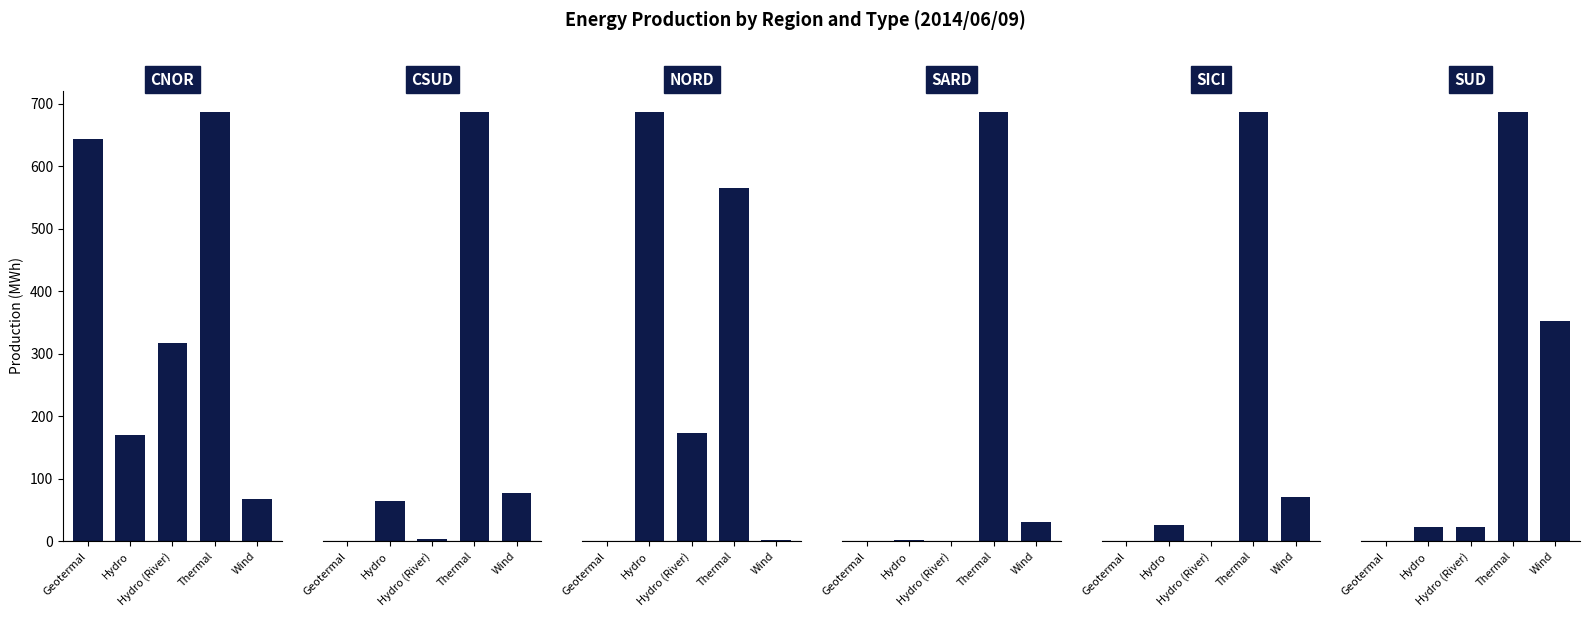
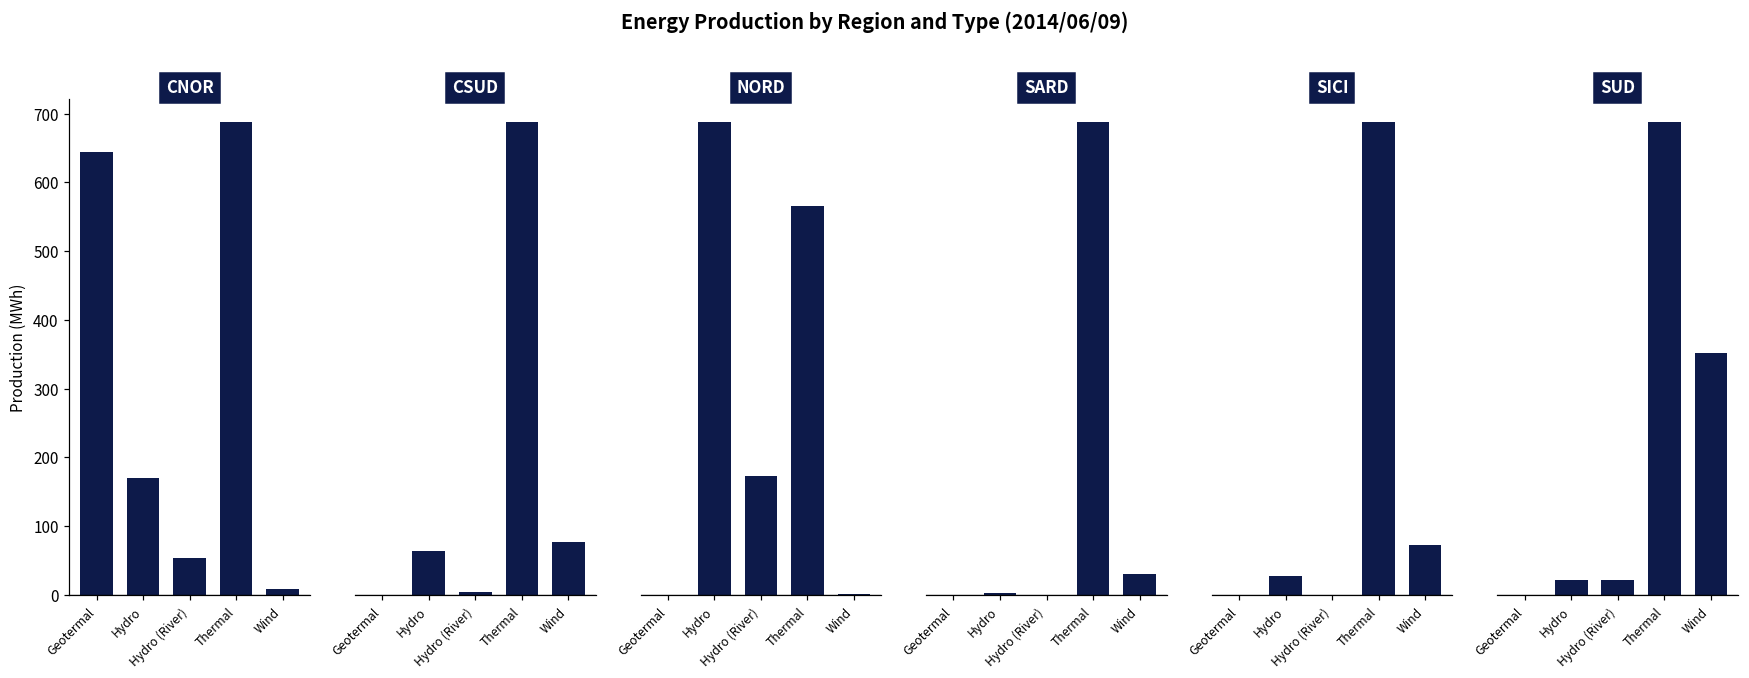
CNOR, Hydro (River): 320 -> 50
CNOR, Wind: 70 -> 10
